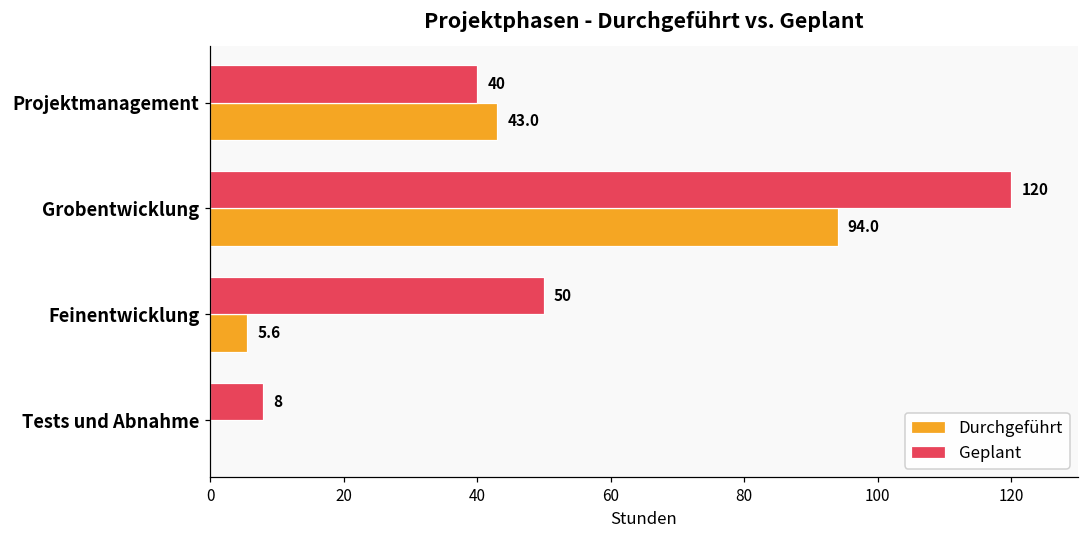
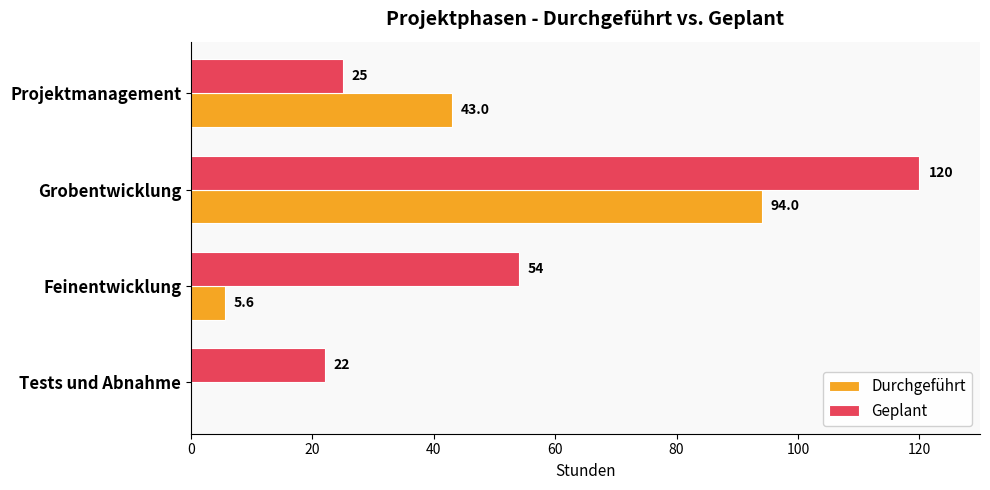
Geplant, Projektmanagement: 40 -> 25
Geplant, Feinentwicklung: 50 -> 54
Geplant, Tests und Abnahme: 8 -> 22
